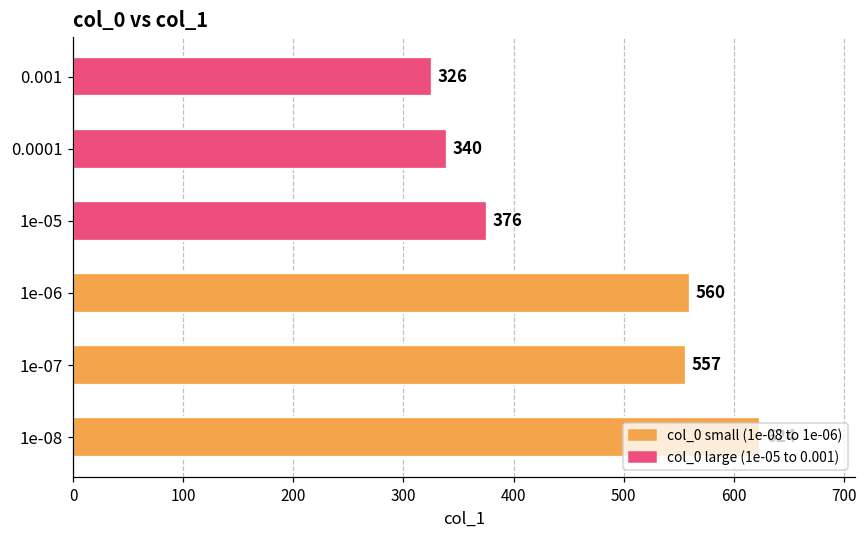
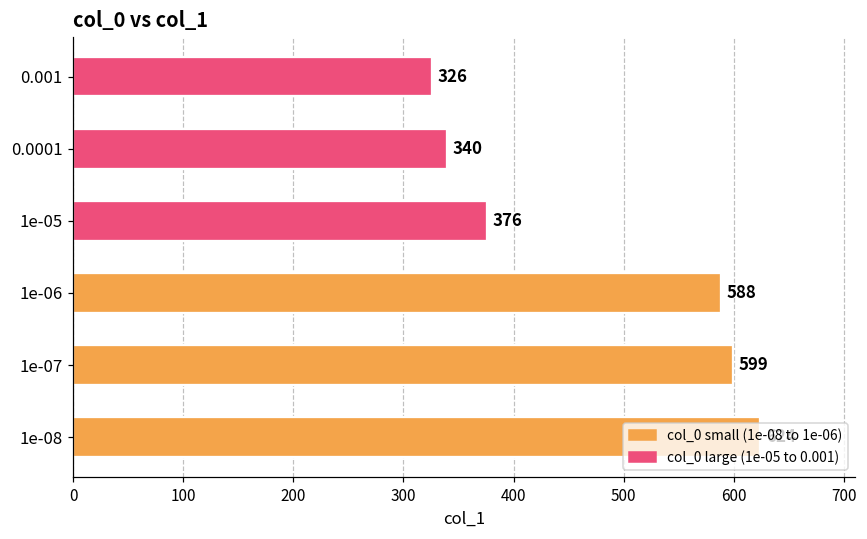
1e-06: 560 -> 588
1e-07: 557 -> 599
